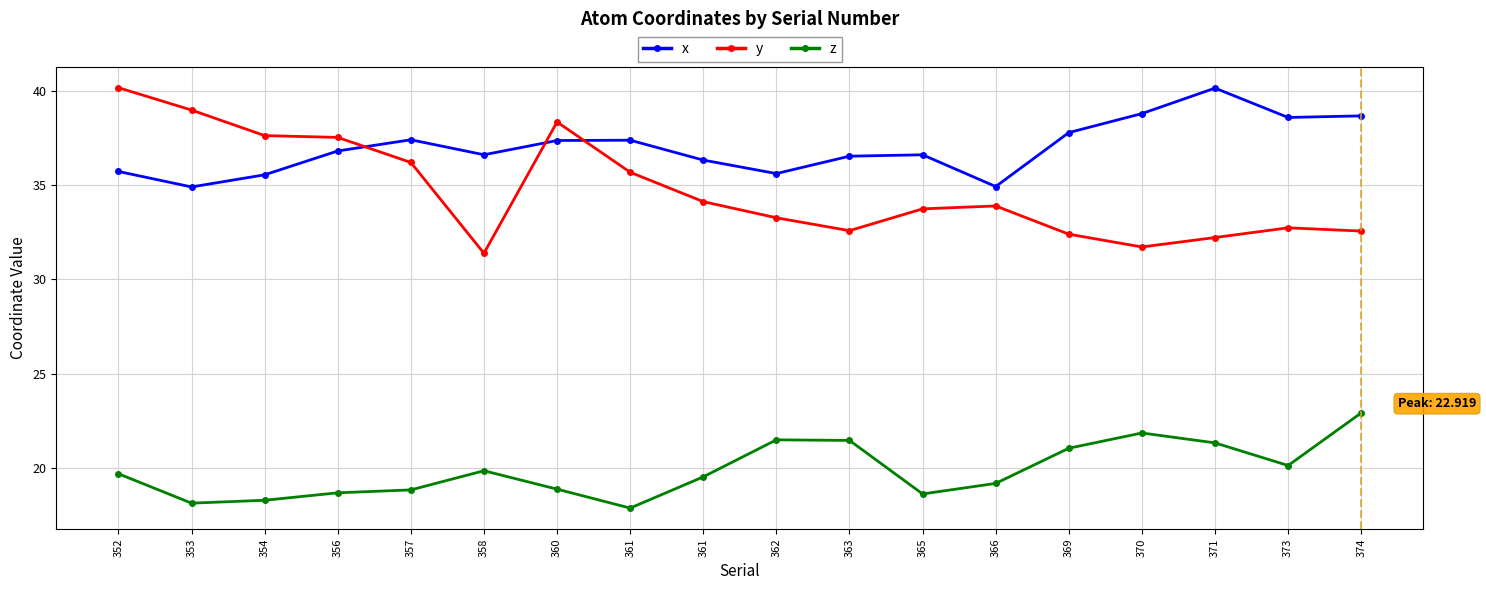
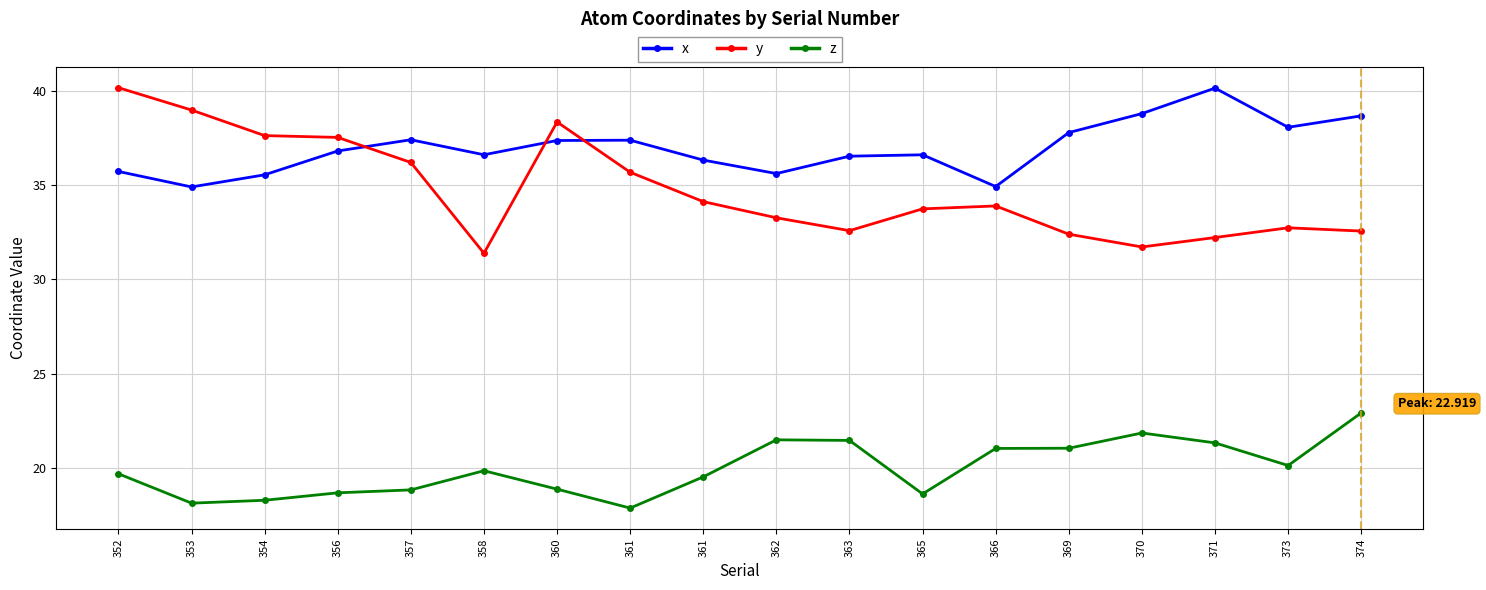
z, 366: 19.2 -> 21.0
x, 373: 38.6 -> 38.1
